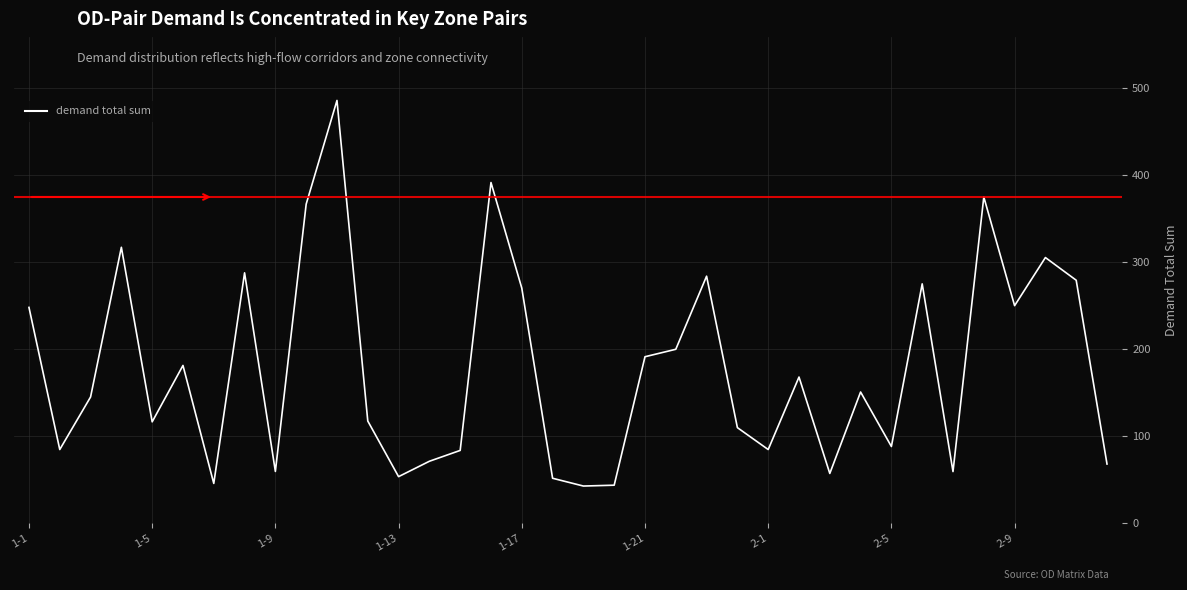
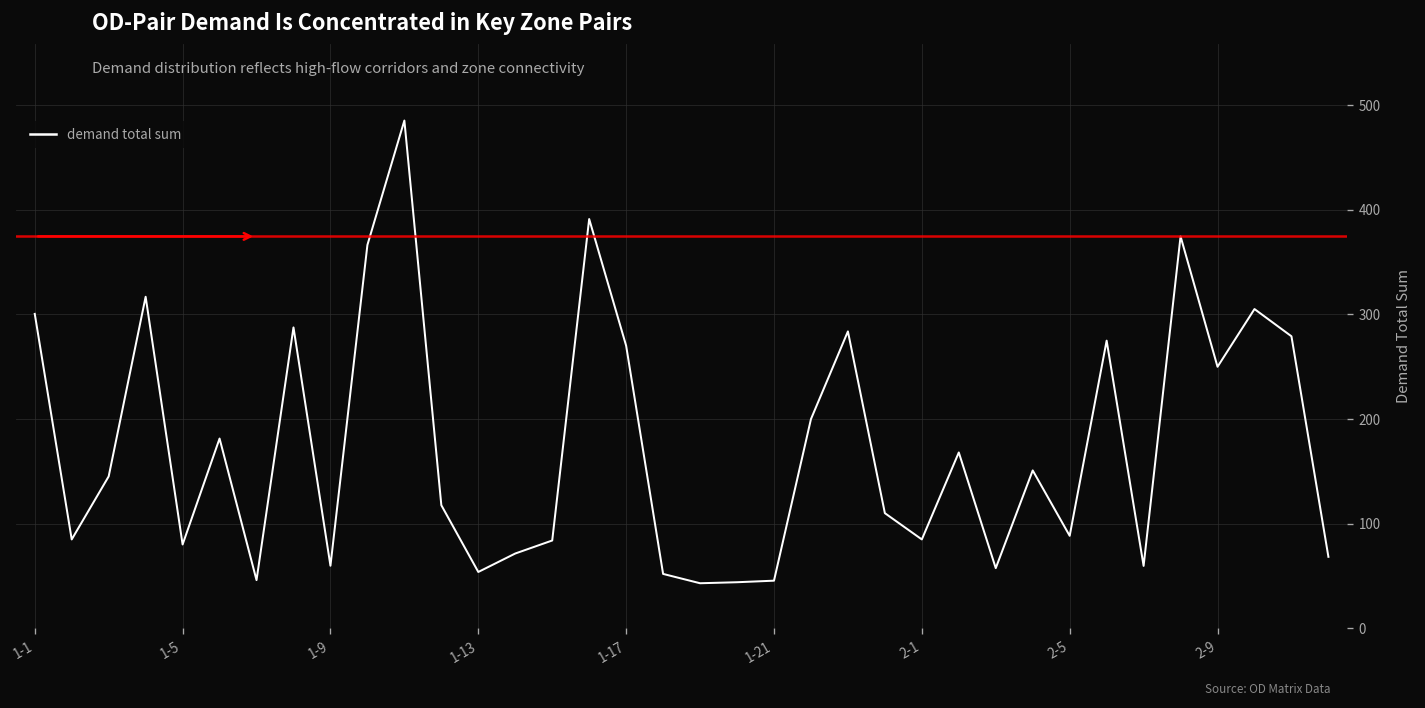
1-1: 250 -> 300
1-5: 120 -> 80
1-21: 190 -> 50
